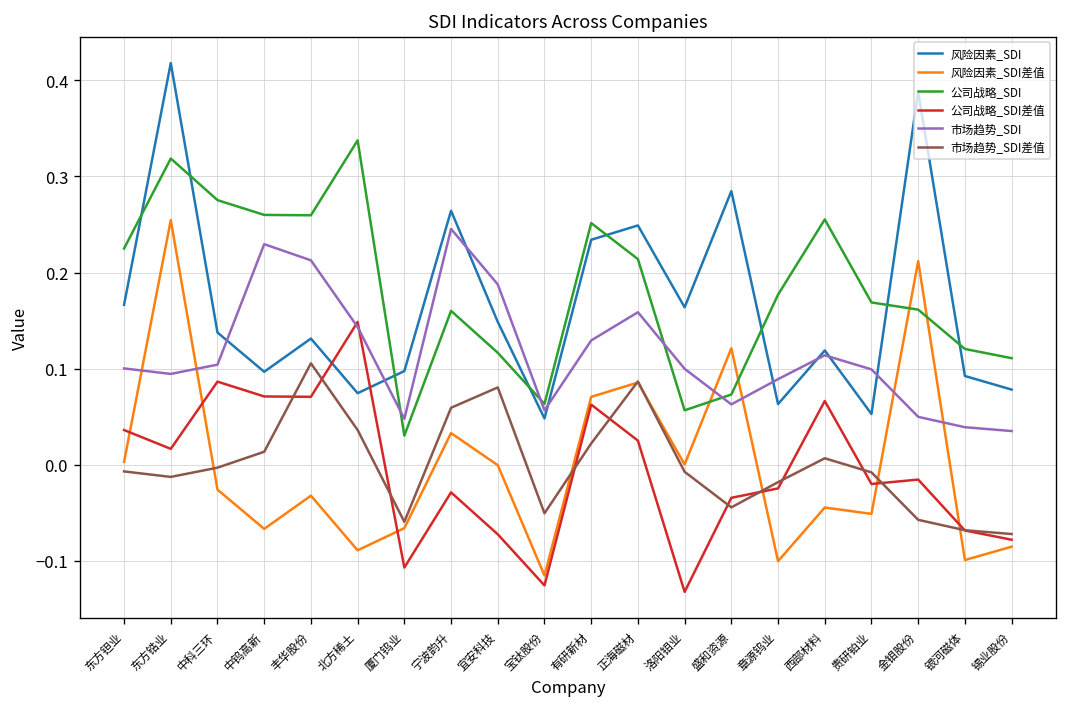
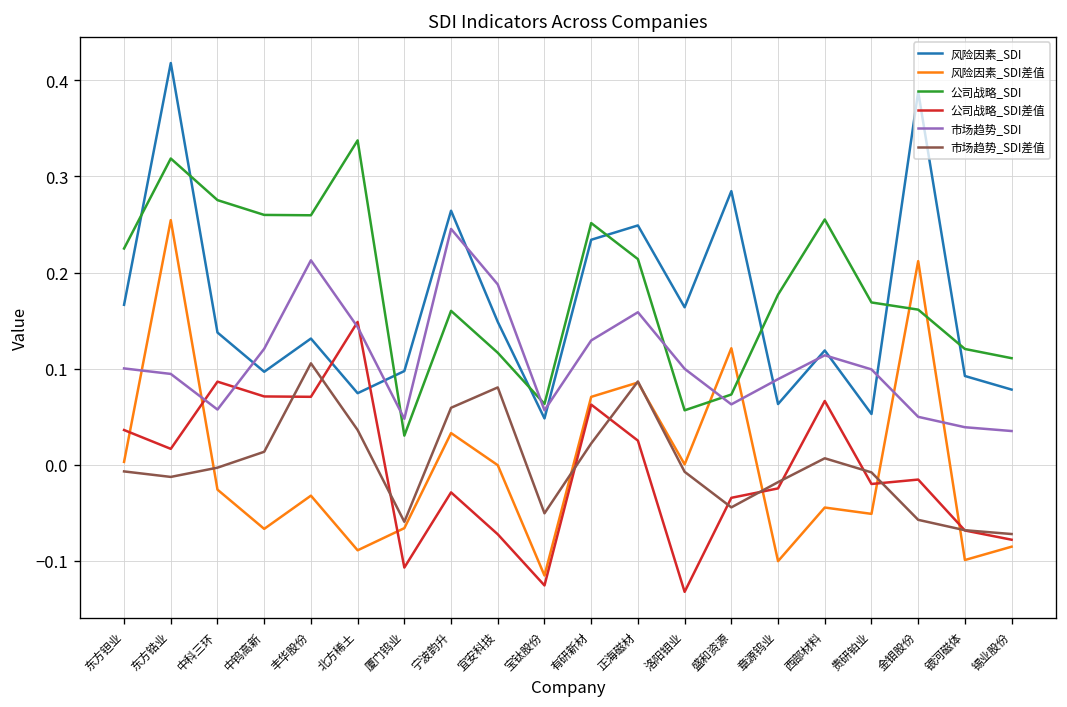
市场趋势_SDI, 中科三环: 0.10 -> 0.06
市场趋势_SDI, 中钨高新: 0.23 -> 0.12
